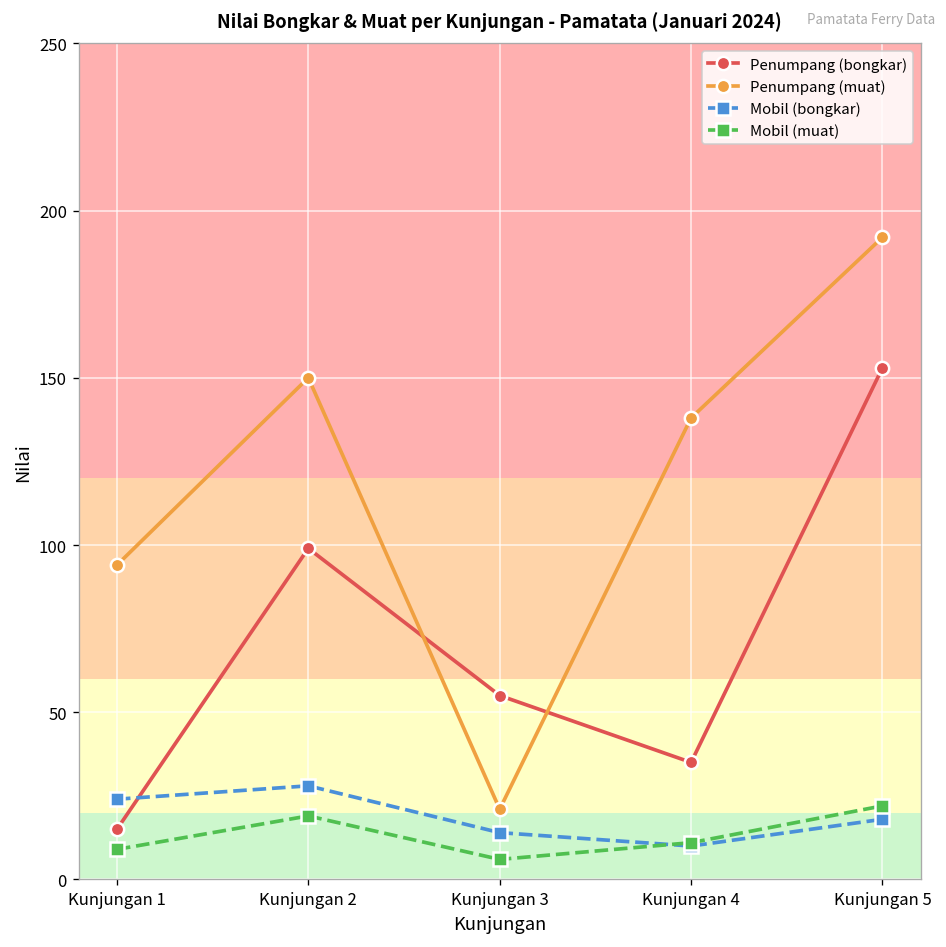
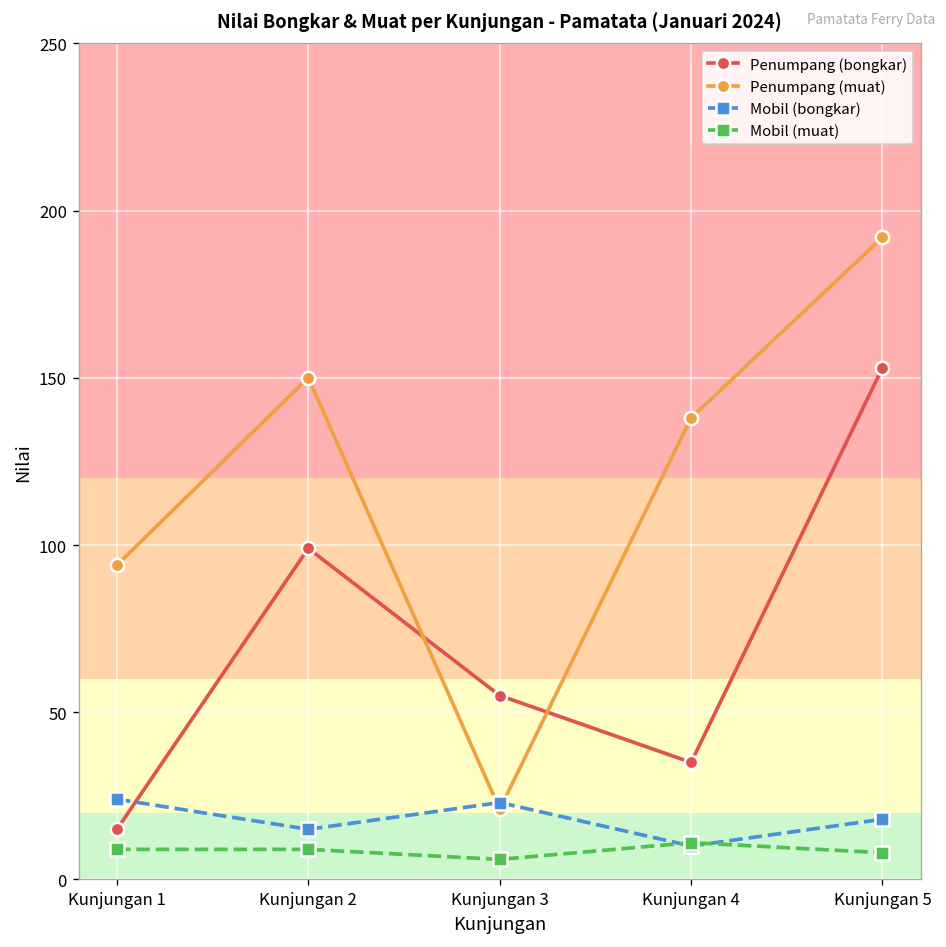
Mobil (bongkar), Kunjungan 2: 28 -> 15
Mobil (muat), Kunjungan 2: 19 -> 9
Mobil (bongkar), Kunjungan 3: 14 -> 23
Mobil (muat), Kunjungan 5: 22 -> 8
